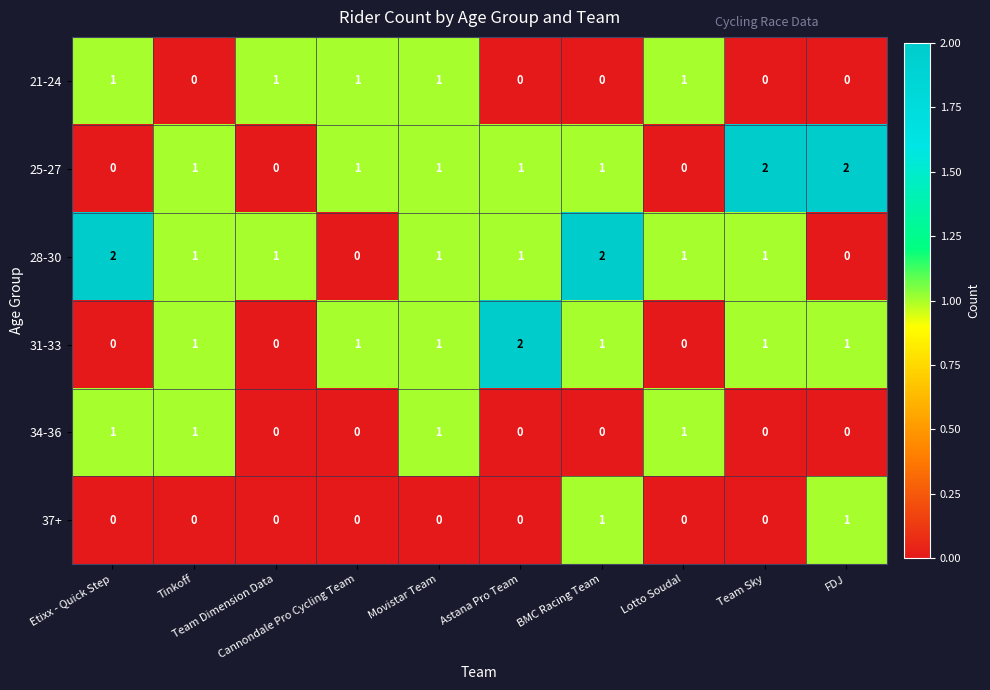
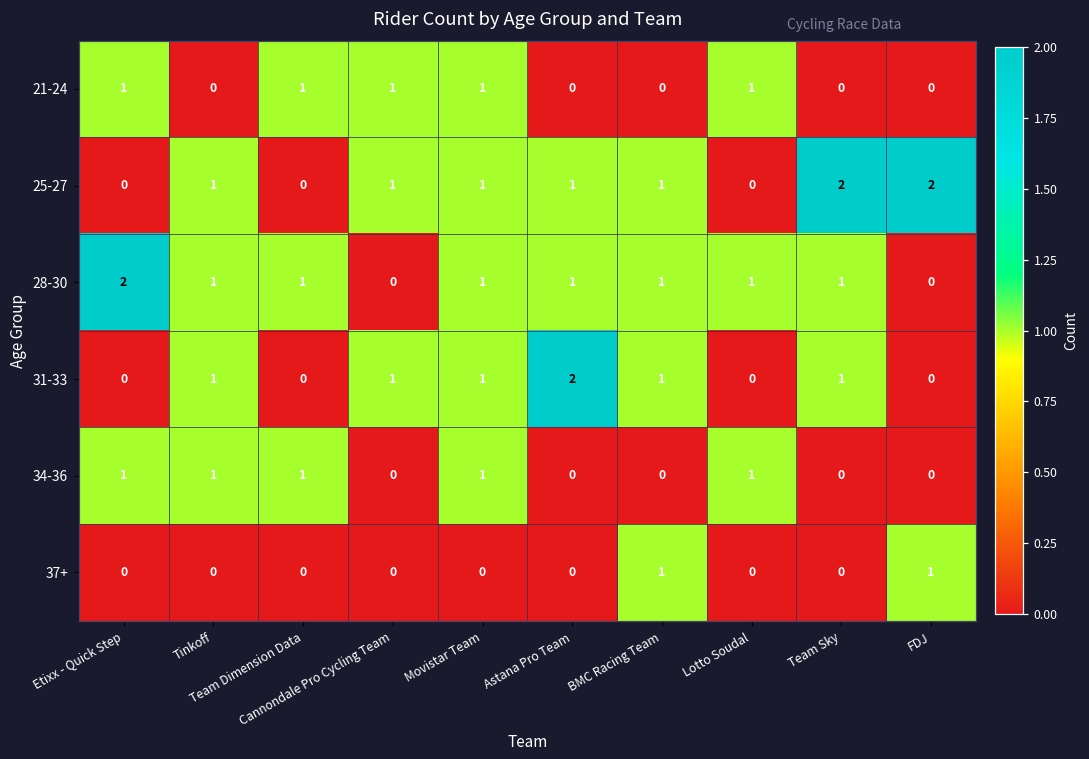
28-30, BMC Racing Team: 2 -> 1
31-33, FDJ: 1 -> 0
34-36, Team Dimension Data: 0 -> 1
